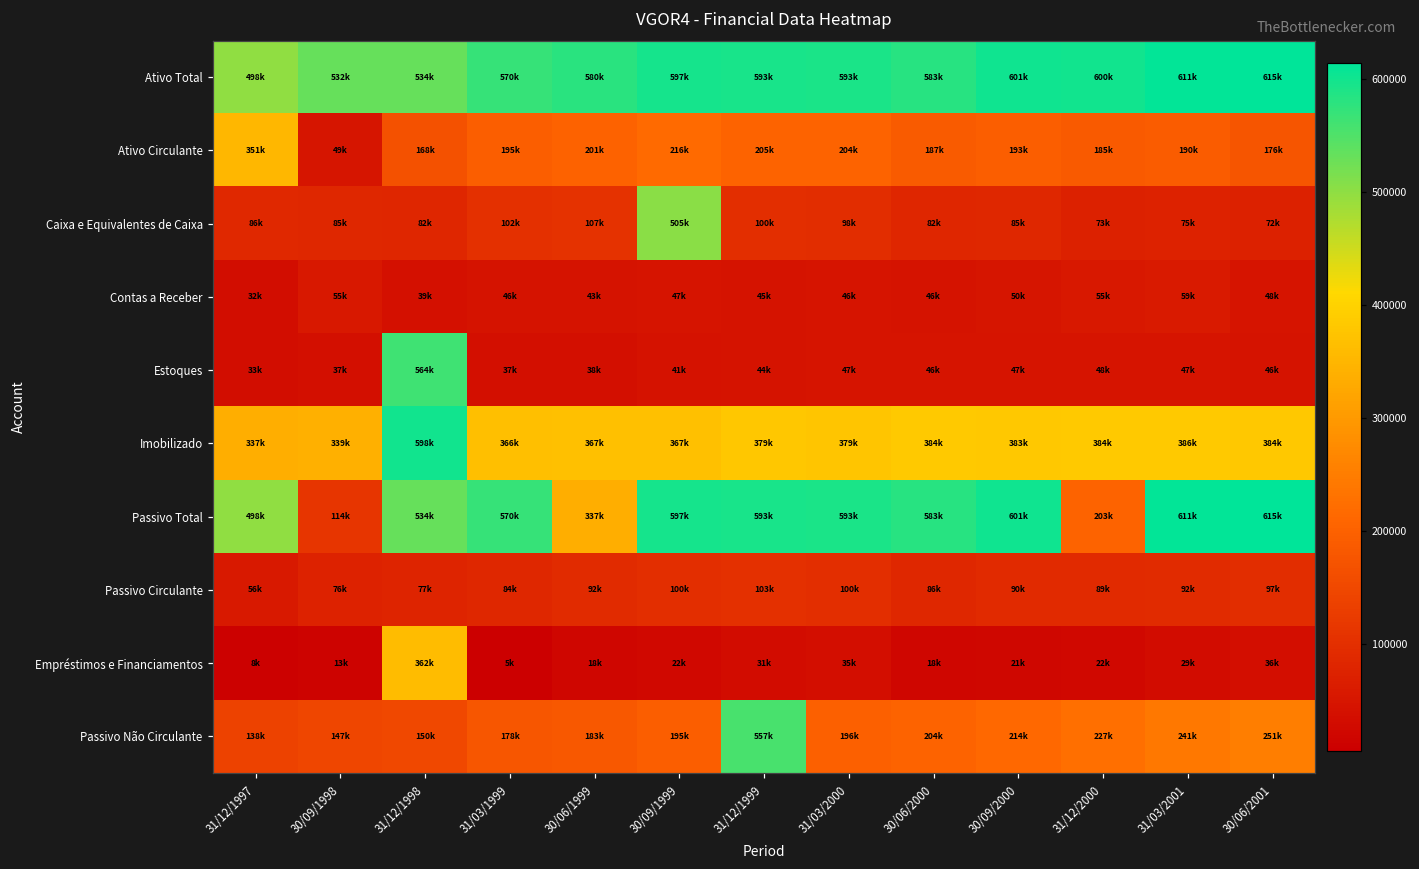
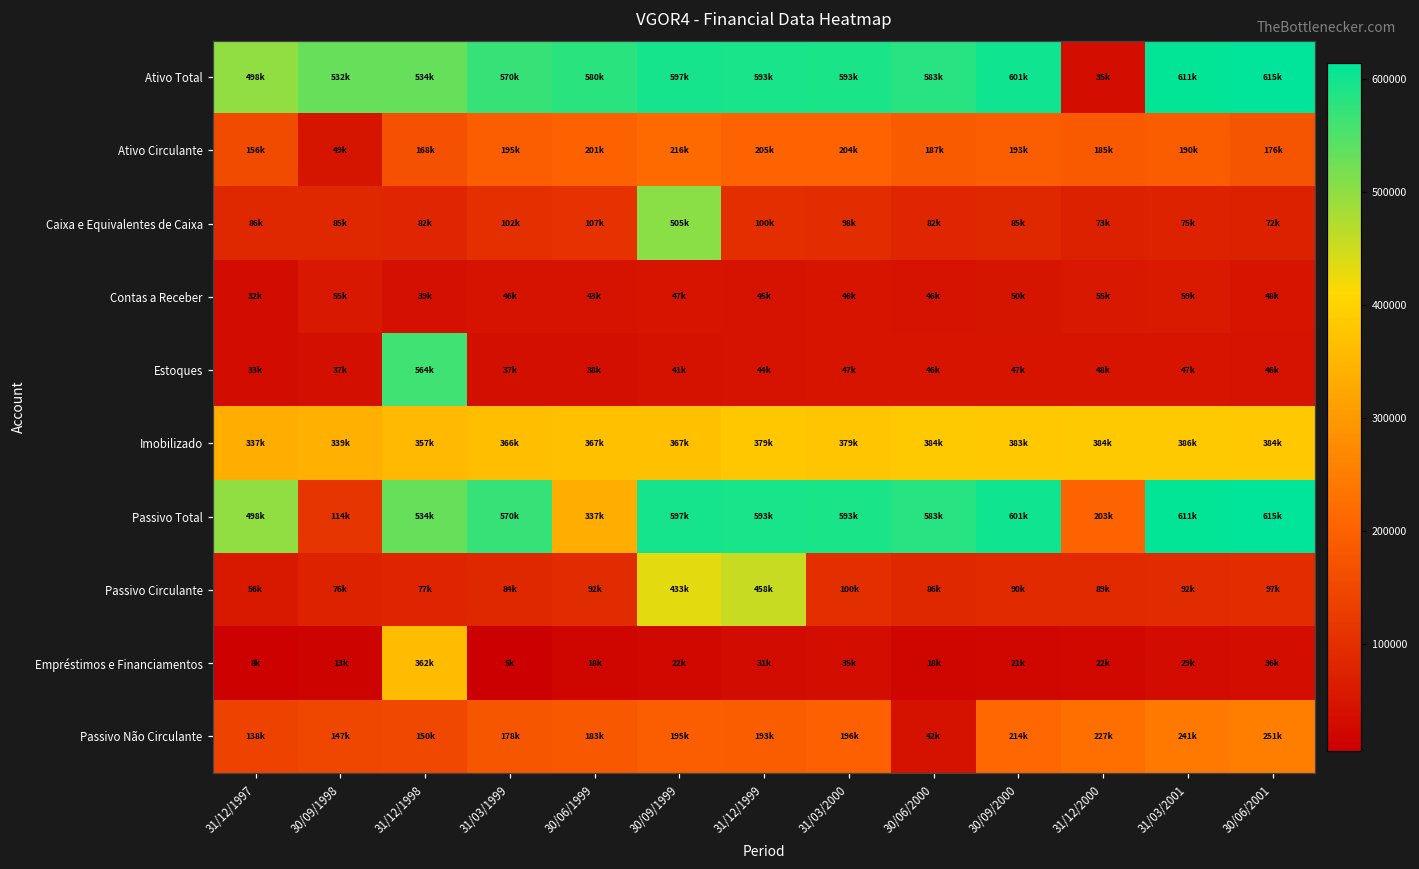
Ativo Total, 31/12/2000: 600k -> 35k
Ativo Circulante, 31/12/1997: 351k -> 156k
Imobilizado, 31/12/1998: 598k -> 357k
Passivo Circulante, 30/09/1999: 100k -> 433k
Passivo Circulante, 31/12/1999: 103k -> 458k
Passivo Não Circulante, 31/12/1999: 557k -> 193k
Passivo Não Circulante, 30/06/2000: 204k -> 42k
